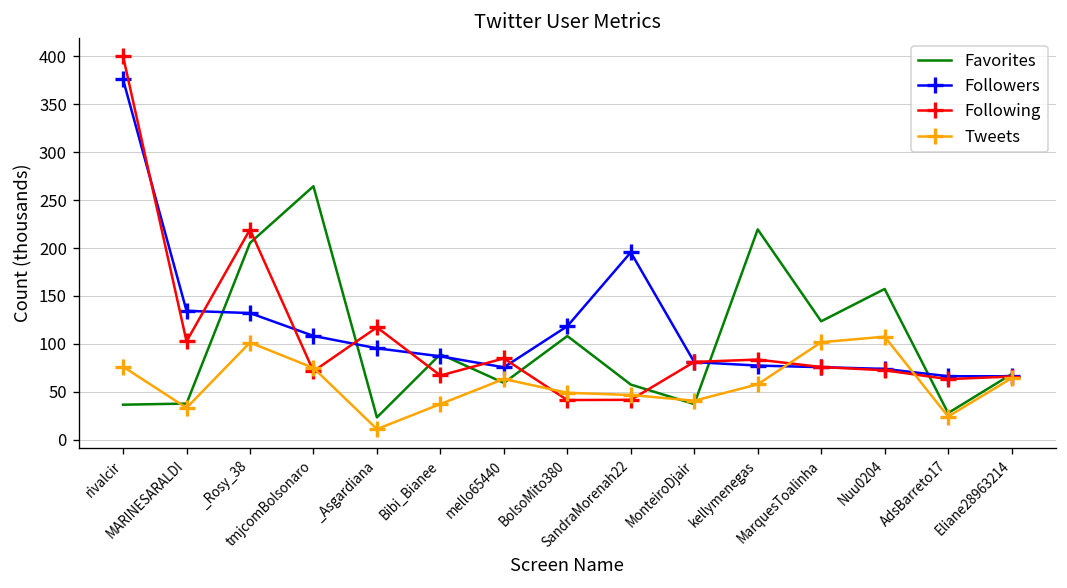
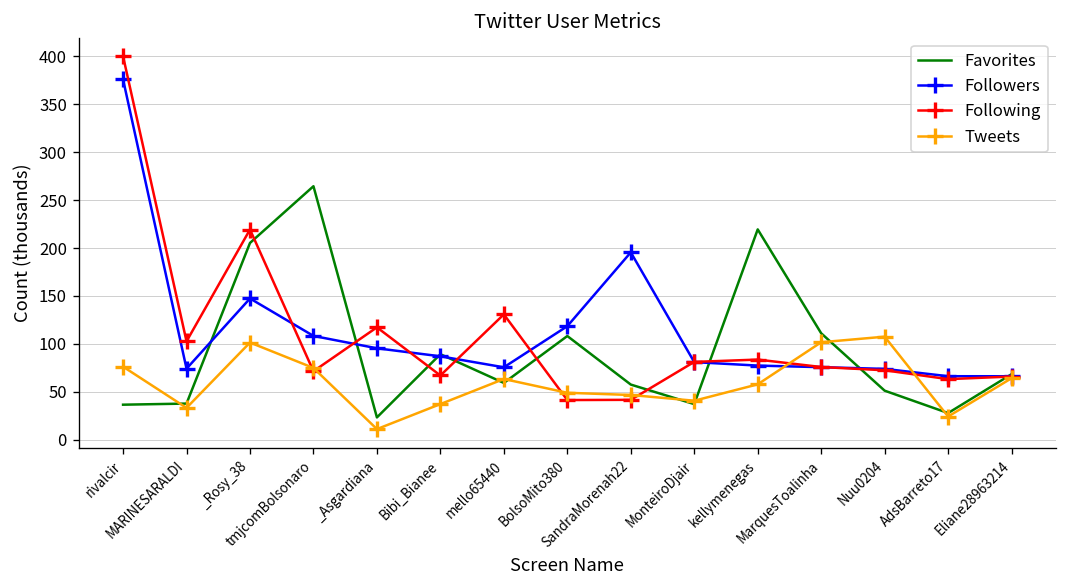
Followers, MARINESARALDI: 130 -> 70
Followers, _Rosy_38: 130 -> 150
Following, mello65440: 80 -> 130
Favorites, MarquesToalinha: 120 -> 110
Favorites, Nuu0204: 160 -> 50
